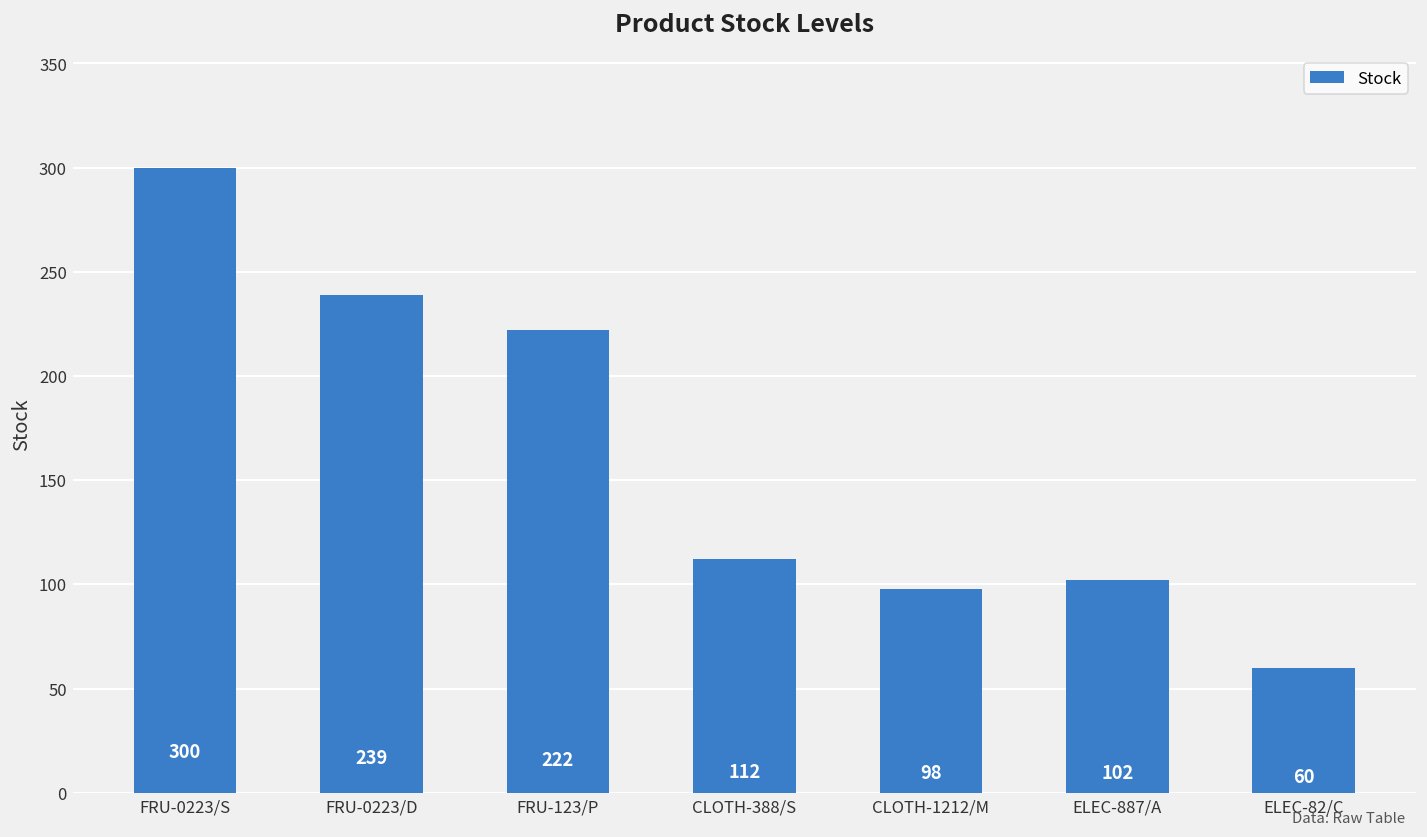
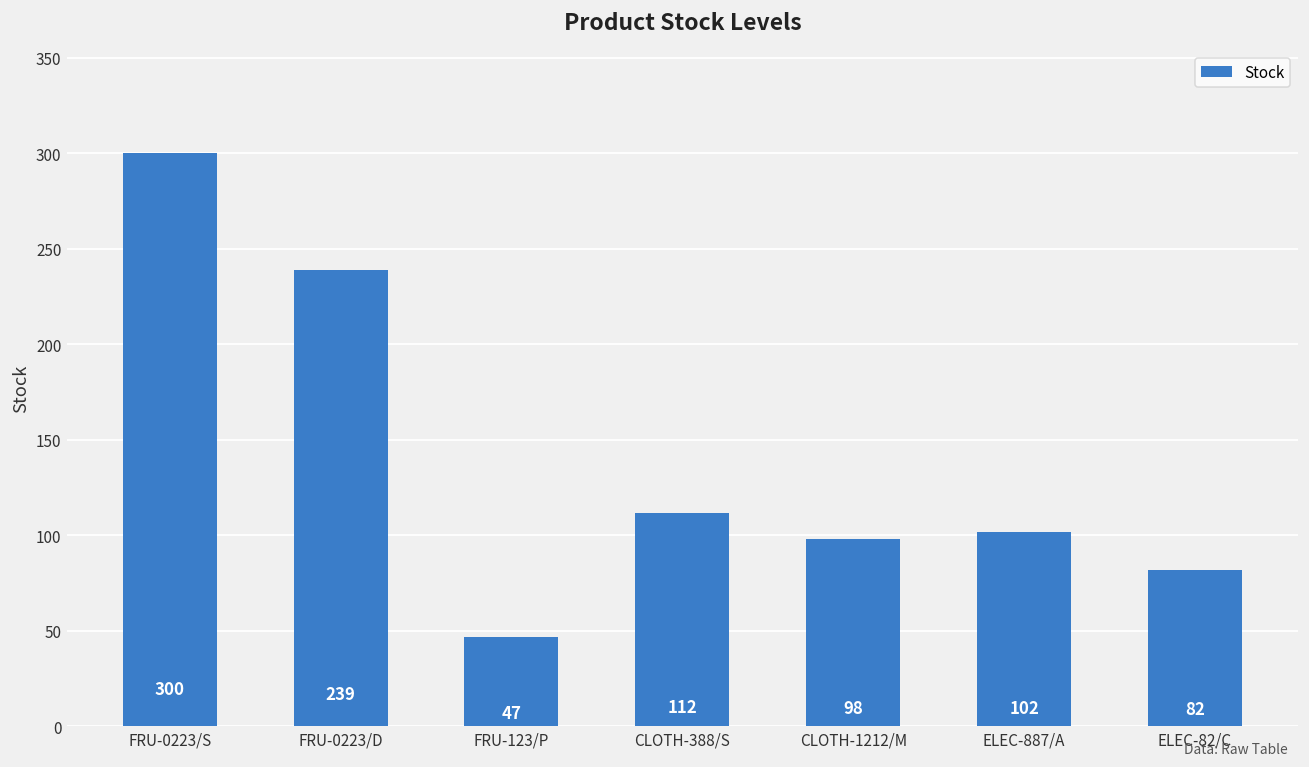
FRU-123/P: 222 -> 47
ELEC-82/C: 60 -> 82
